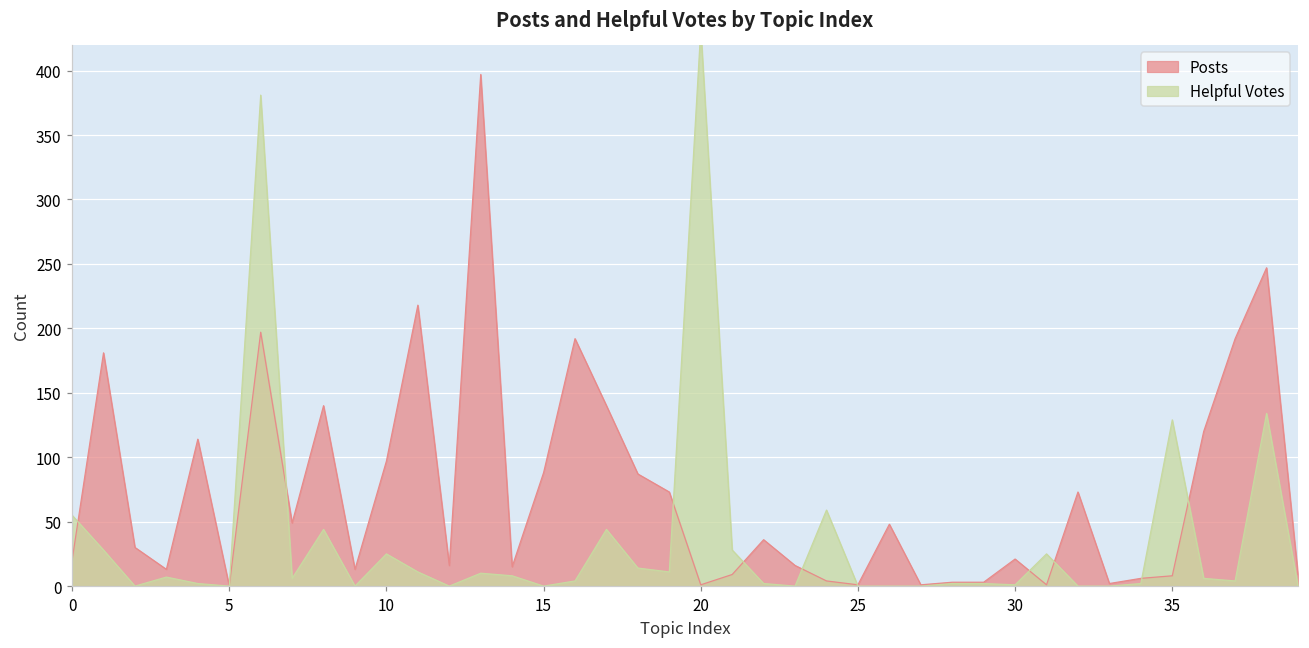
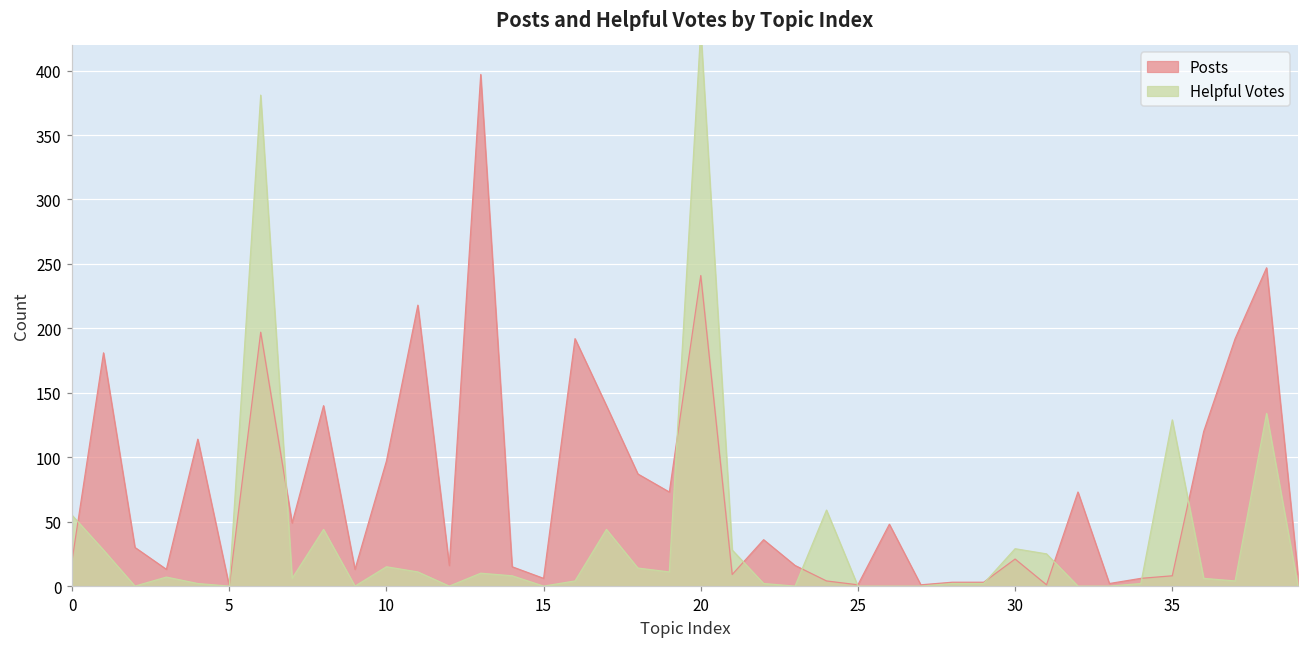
Helpful Votes, 10: 25 -> 15
Posts, 15: 88 -> 6
Posts, 20: 1 -> 241
Helpful Votes, 30: 1 -> 29
